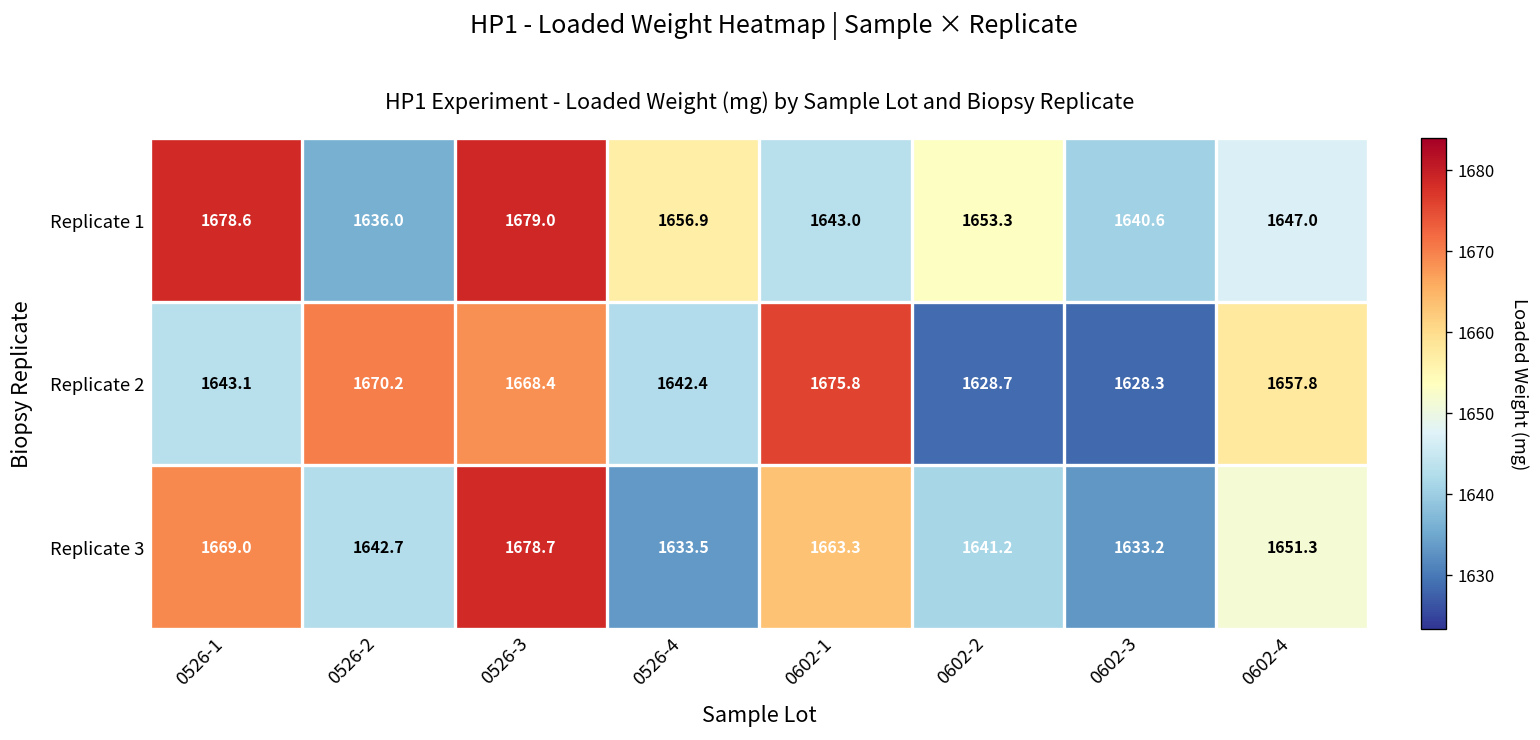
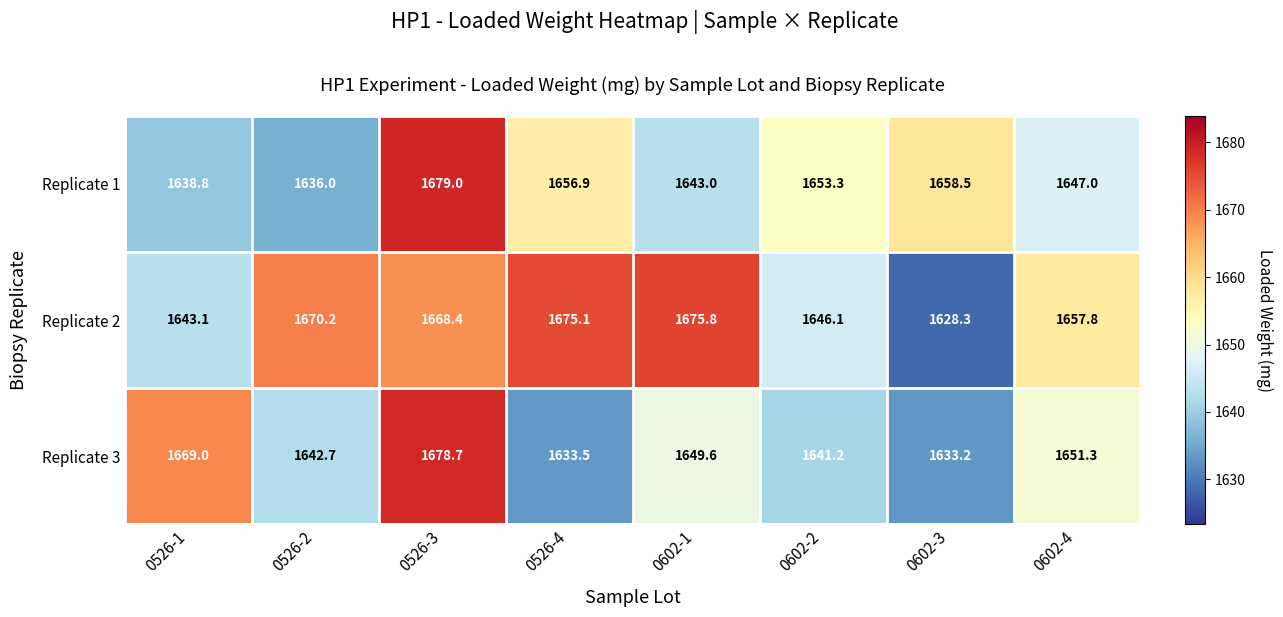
Replicate 1, 0526-1: 1678.6 -> 1638.8
Replicate 1, 0602-3: 1640.6 -> 1658.5
Replicate 2, 0526-4: 1642.4 -> 1675.1
Replicate 2, 0602-2: 1628.7 -> 1646.1
Replicate 3, 0602-1: 1663.3 -> 1649.6
